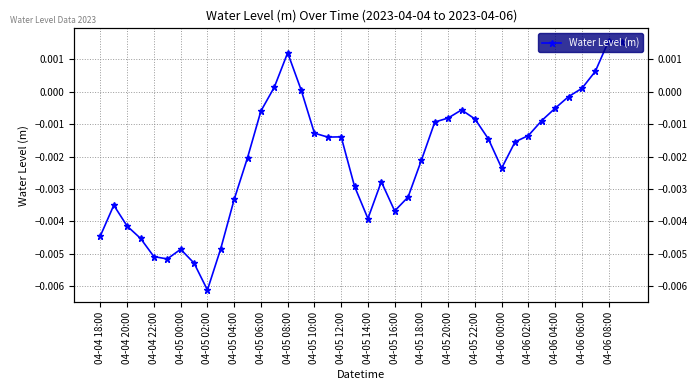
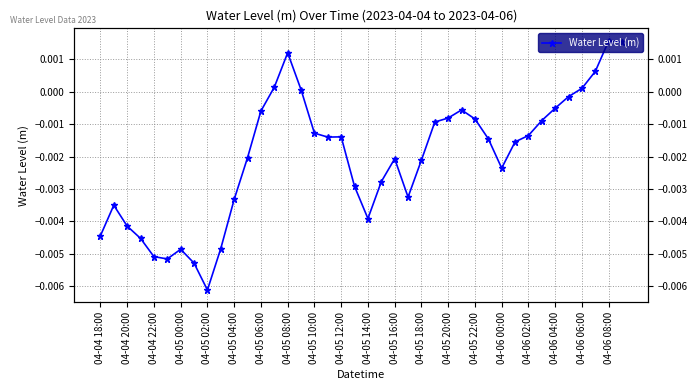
04-05 16:00: -0.0037 -> -0.0021
